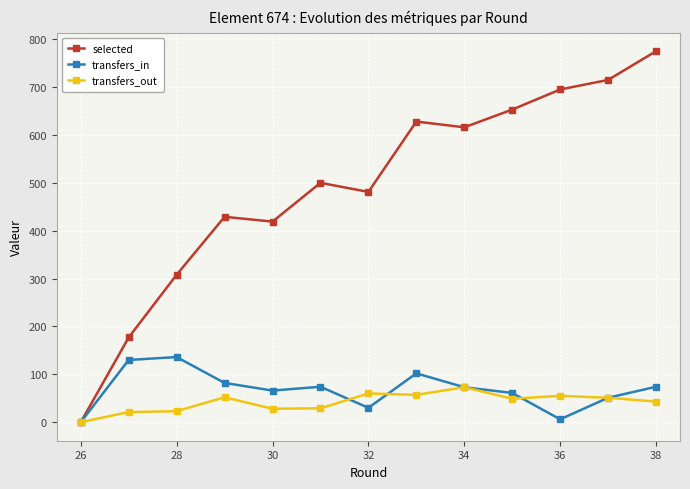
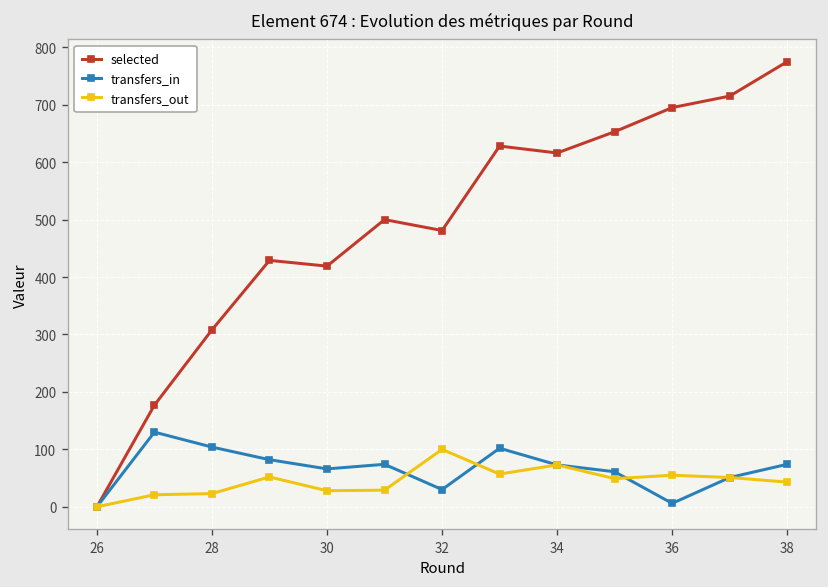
transfers_in, 28: 140 -> 100
transfers_out, 32: 60 -> 100
